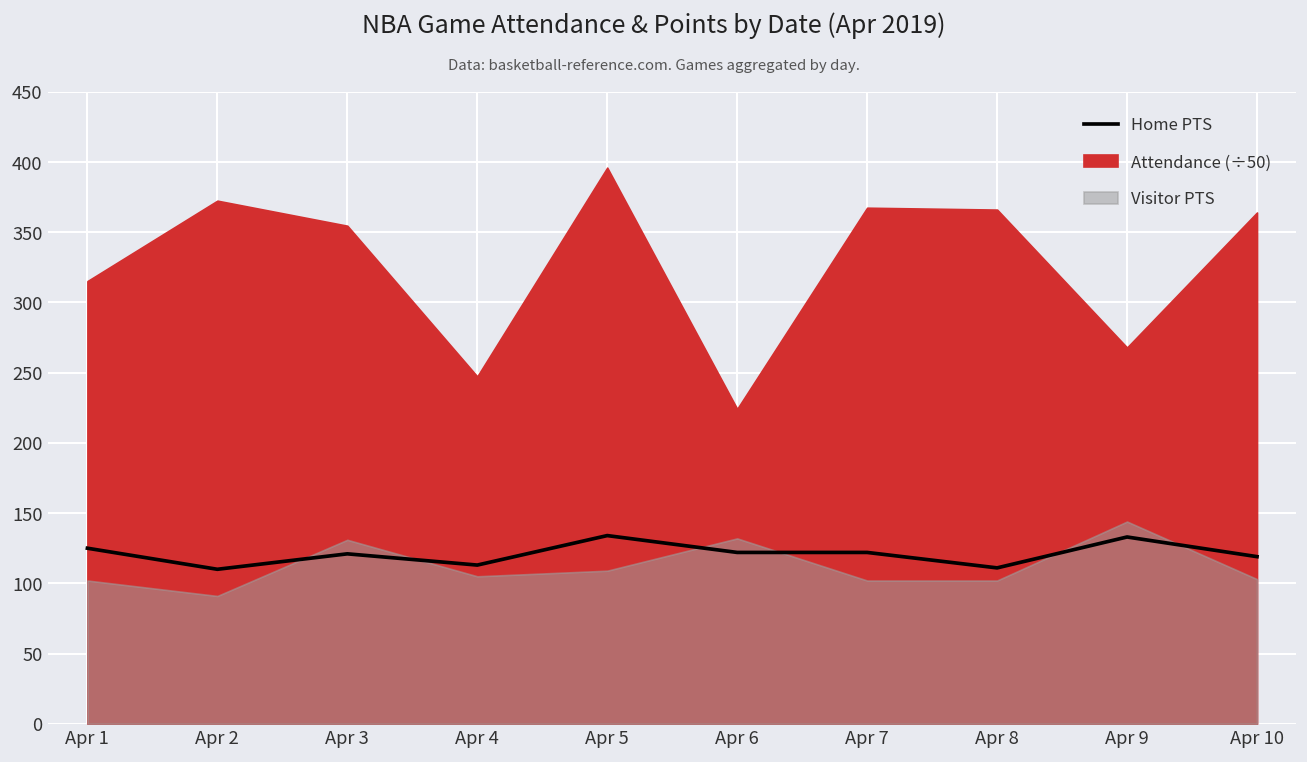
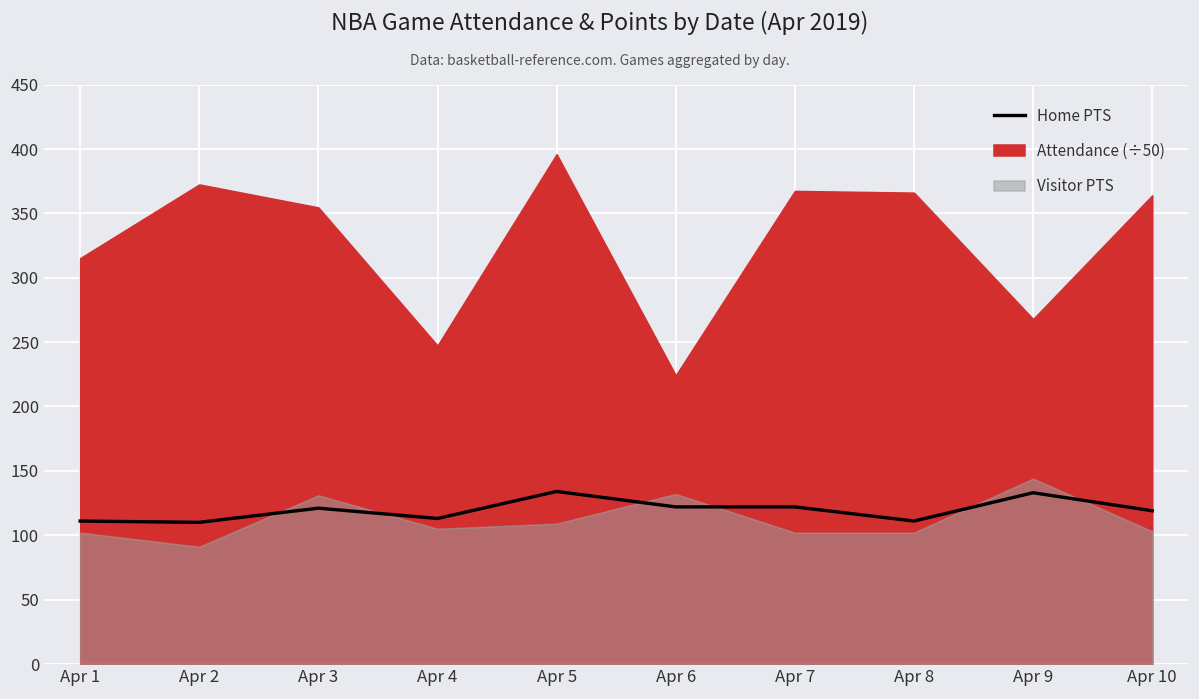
Home PTS, Apr 1: 125 -> 111
